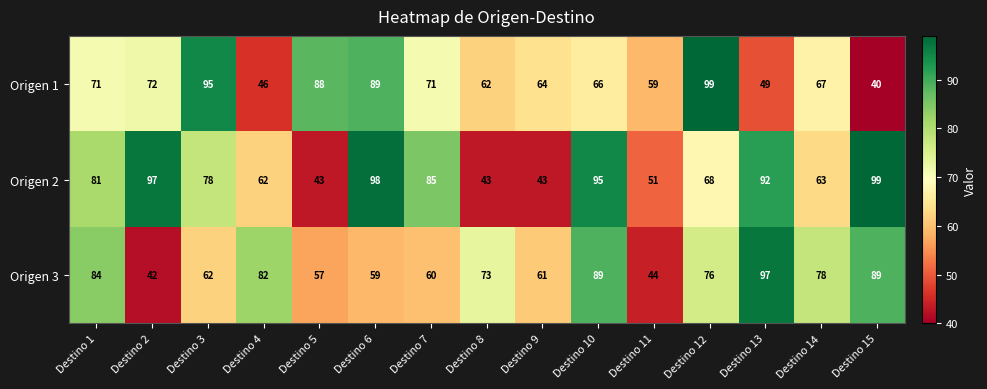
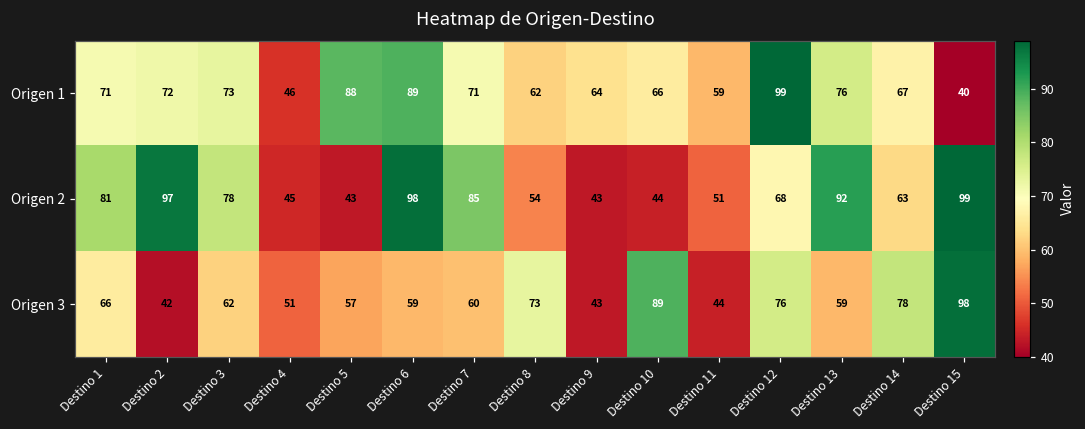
Origen 1, Destino 3: 95 -> 73
Origen 1, Destino 13: 49 -> 76
Origen 2, Destino 4: 62 -> 45
Origen 2, Destino 8: 43 -> 54
Origen 2, Destino 10: 95 -> 44
Origen 3, Destino 1: 84 -> 66
Origen 3, Destino 4: 82 -> 51
Origen 3, Destino 9: 61 -> 43
Origen 3, Destino 13: 97 -> 59
Origen 3, Destino 15: 89 -> 98
